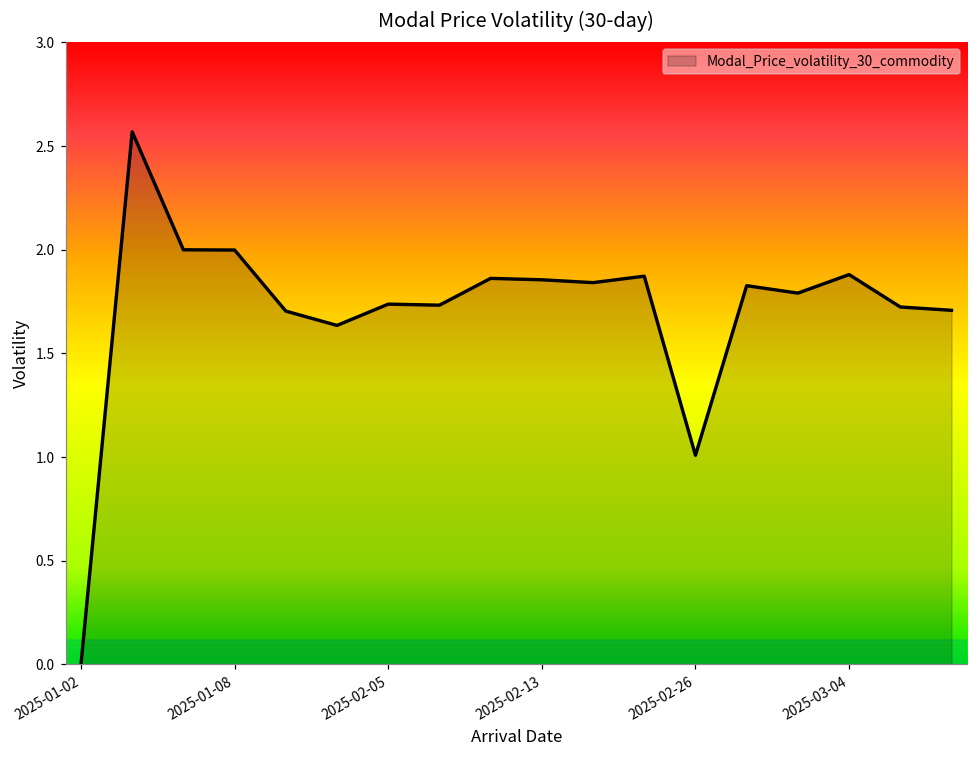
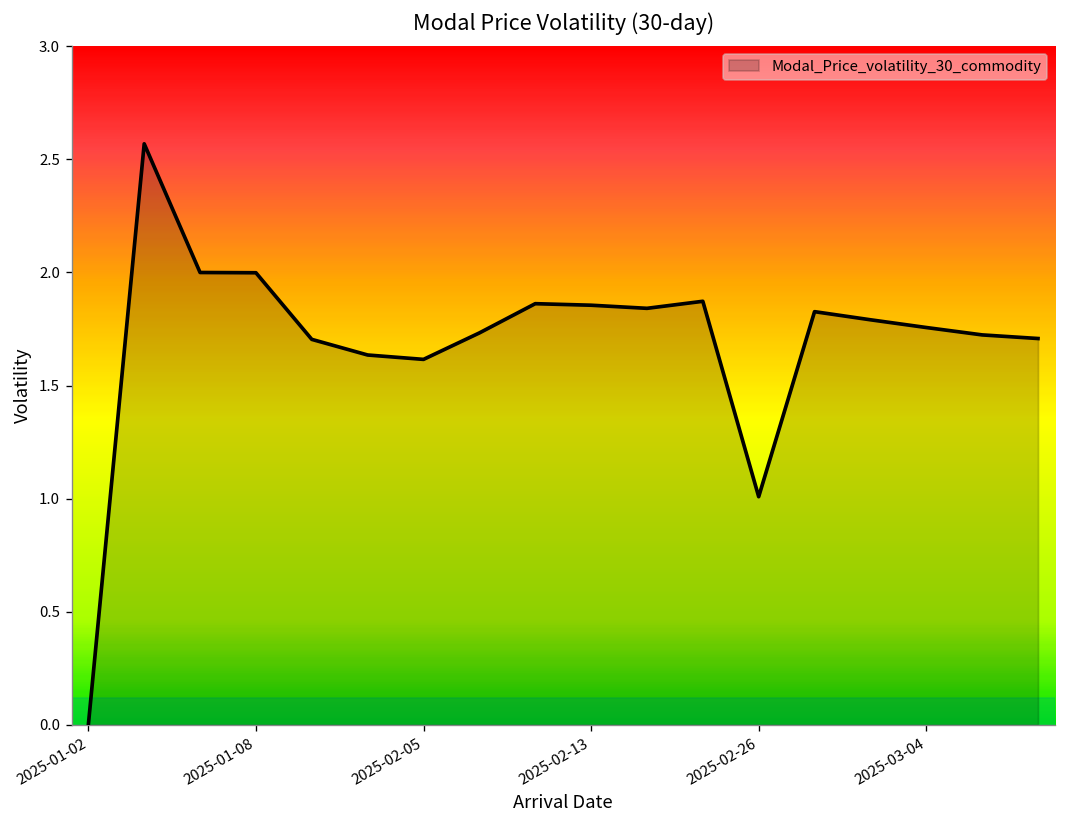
2025-02-05: 1.74 -> 1.62
2025-03-04: 1.88 -> 1.76
